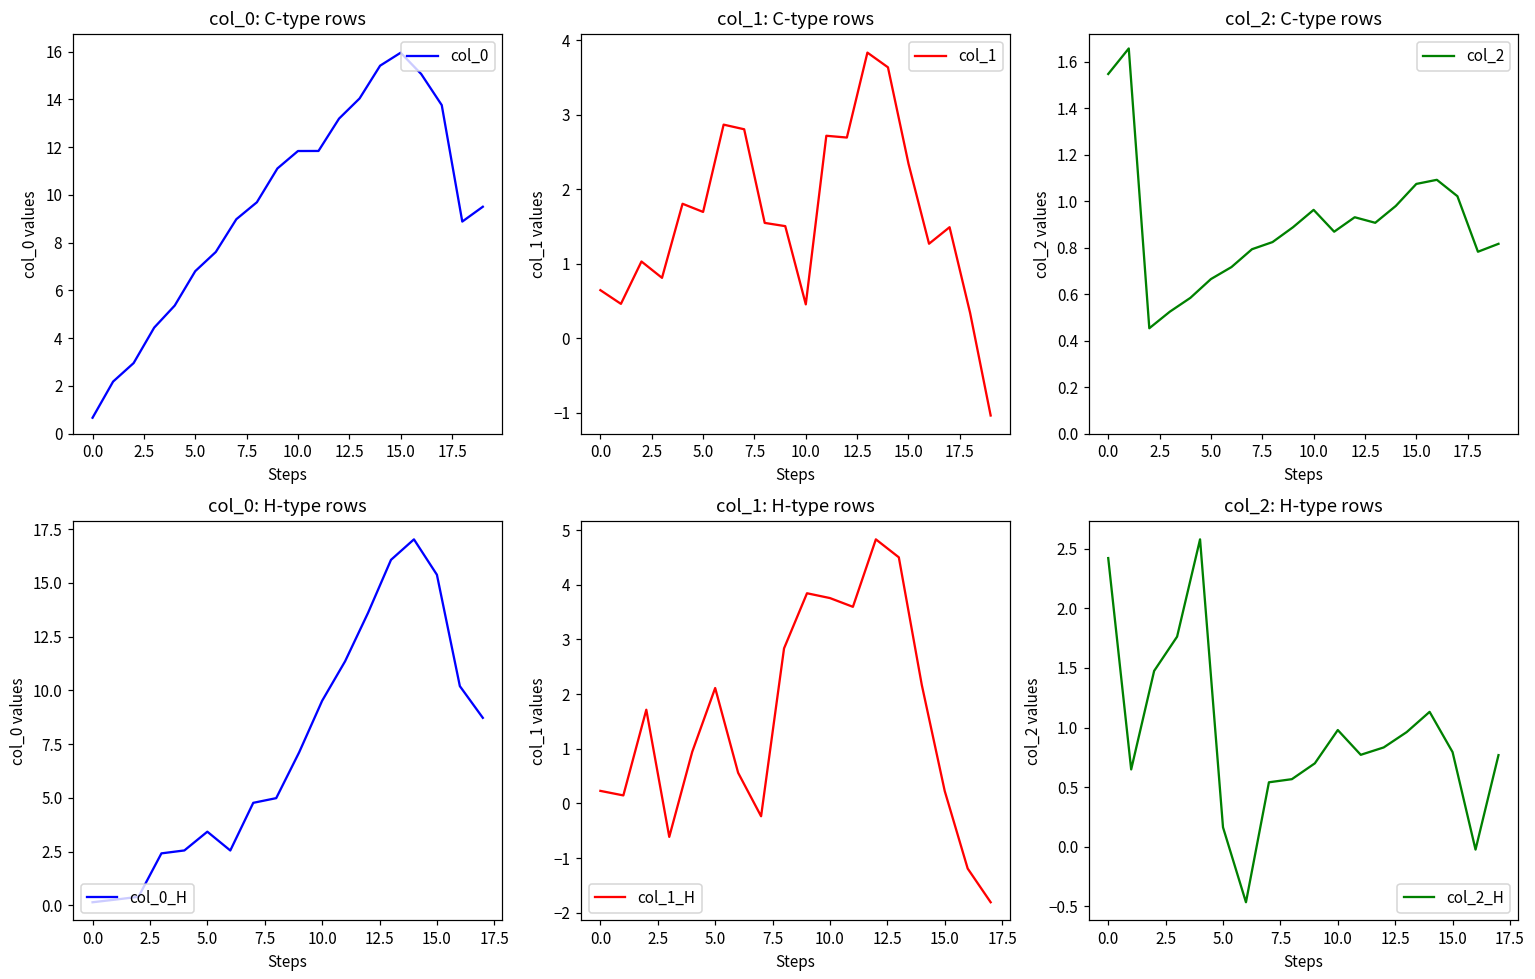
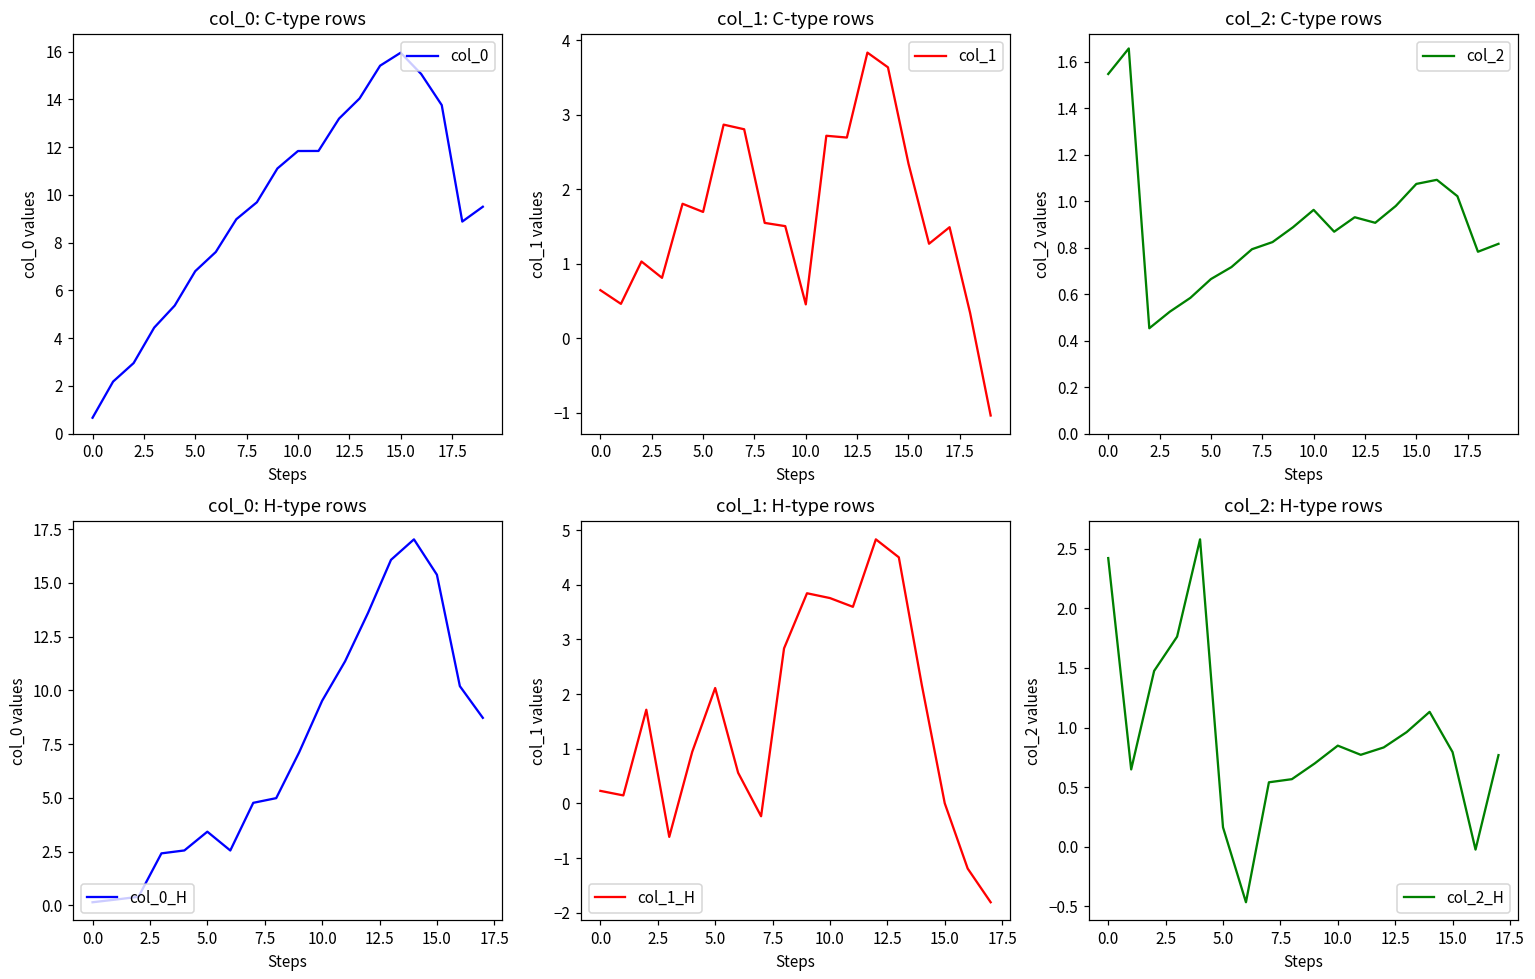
col_1: H-type rows, 15.0: 0.2 -> 0.0
col_2: H-type rows, 10.0: 0.98 -> 0.85
